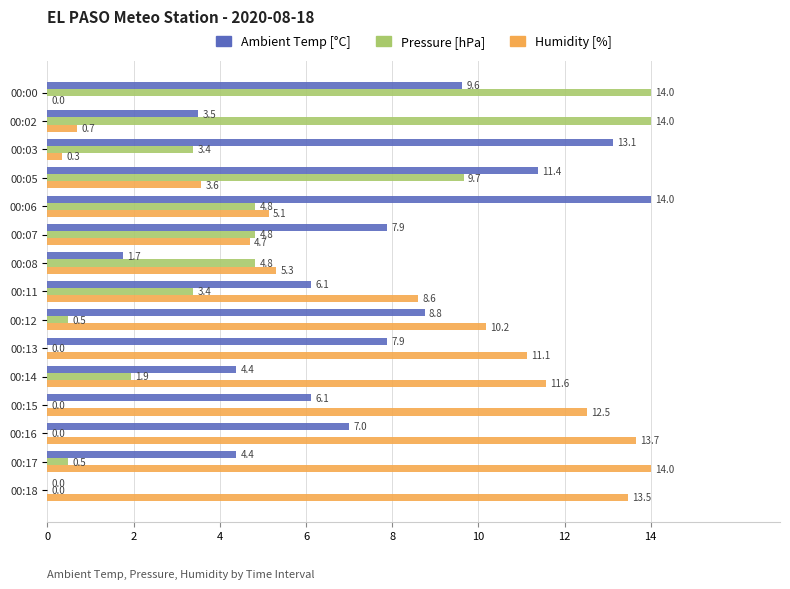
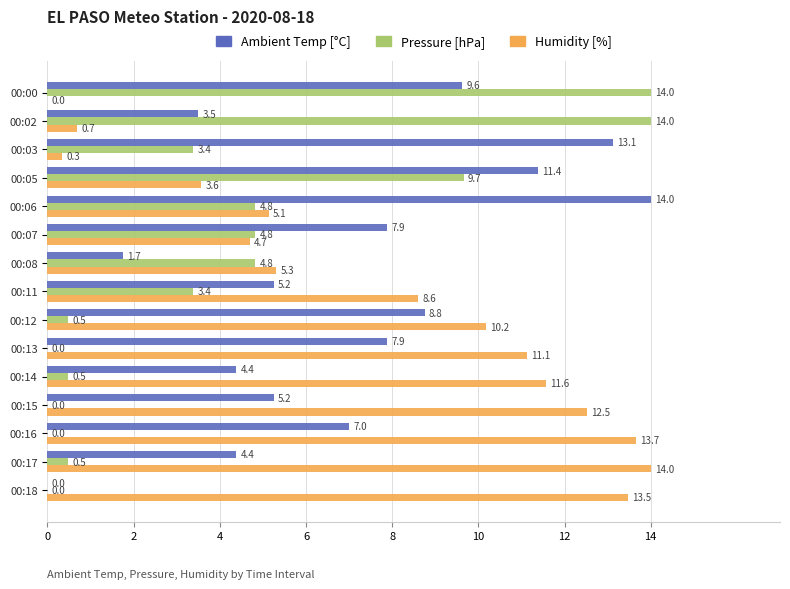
Ambient Temp [°C], 00:11: 6.1 -> 5.2
Pressure [hPa], 00:14: 1.9 -> 0.5
Ambient Temp [°C], 00:15: 6.1 -> 5.2
